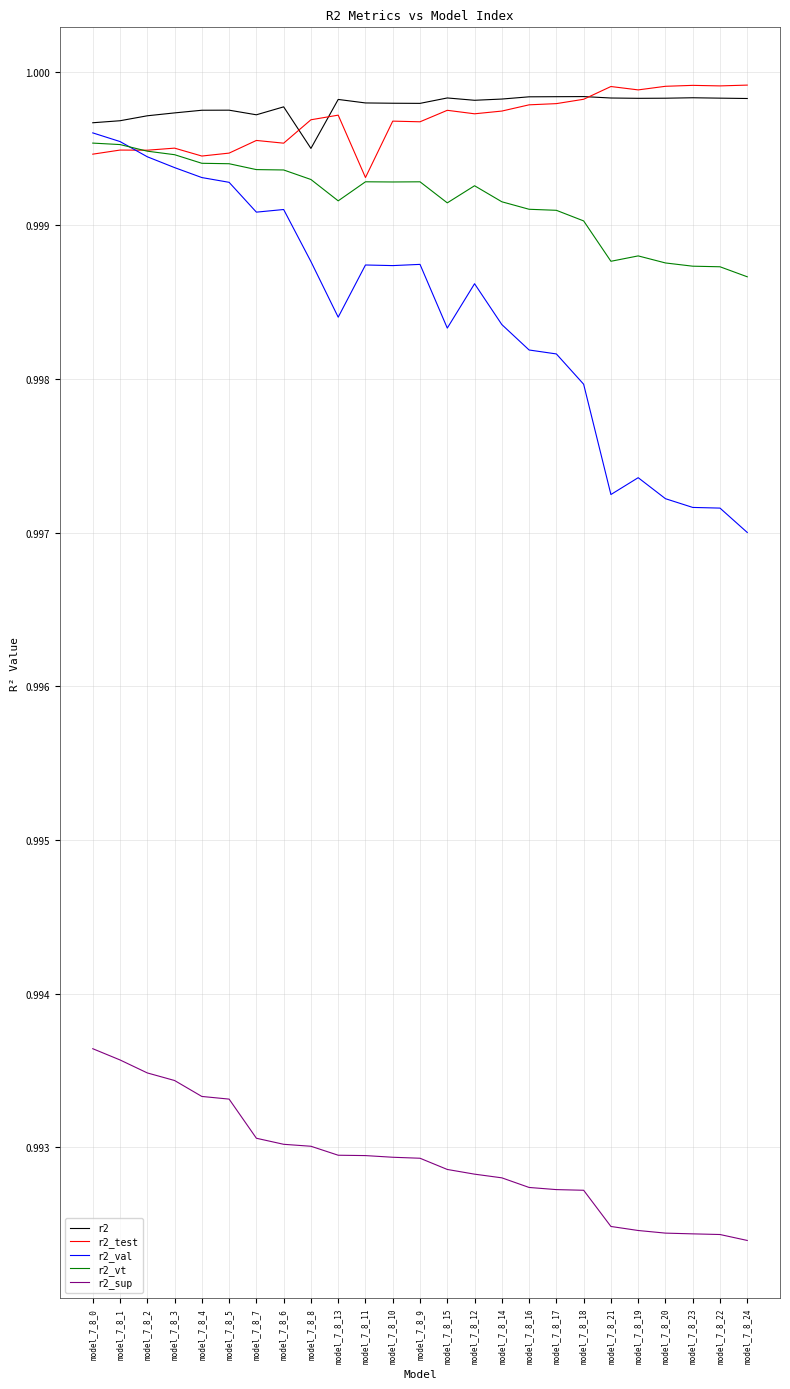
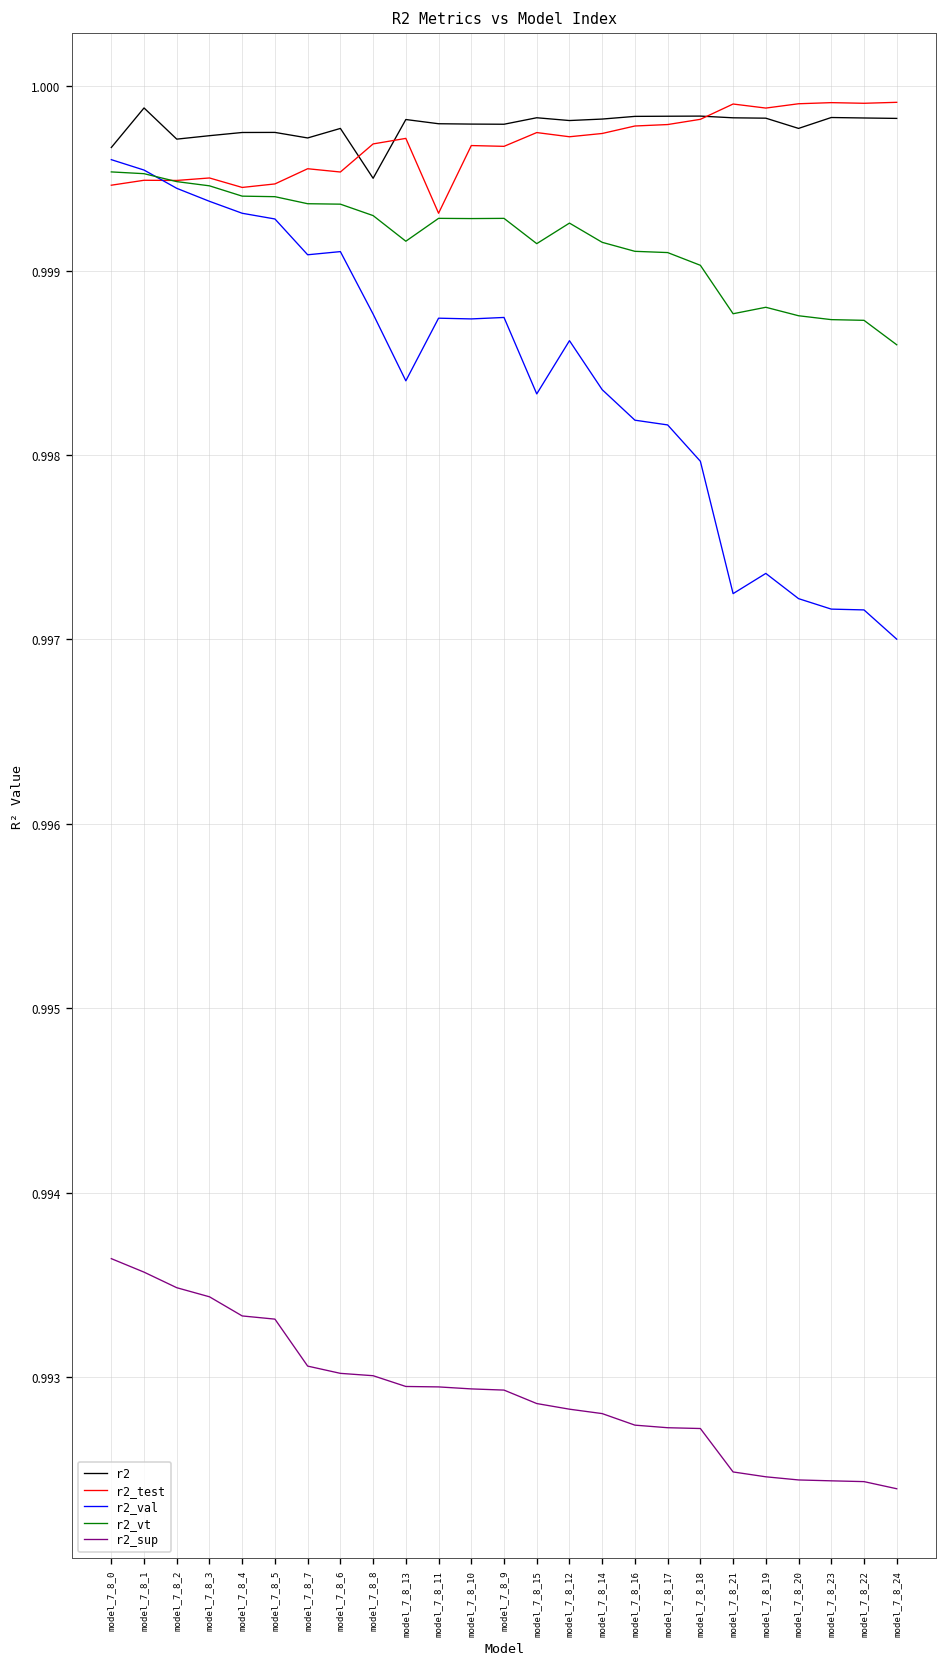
r2, model_7_8_1: 0.99968 -> 0.99988
r2, model_7_8_20: 0.99983 -> 0.99977
r2_vt, model_7_8_24: 0.99867 -> 0.99860
